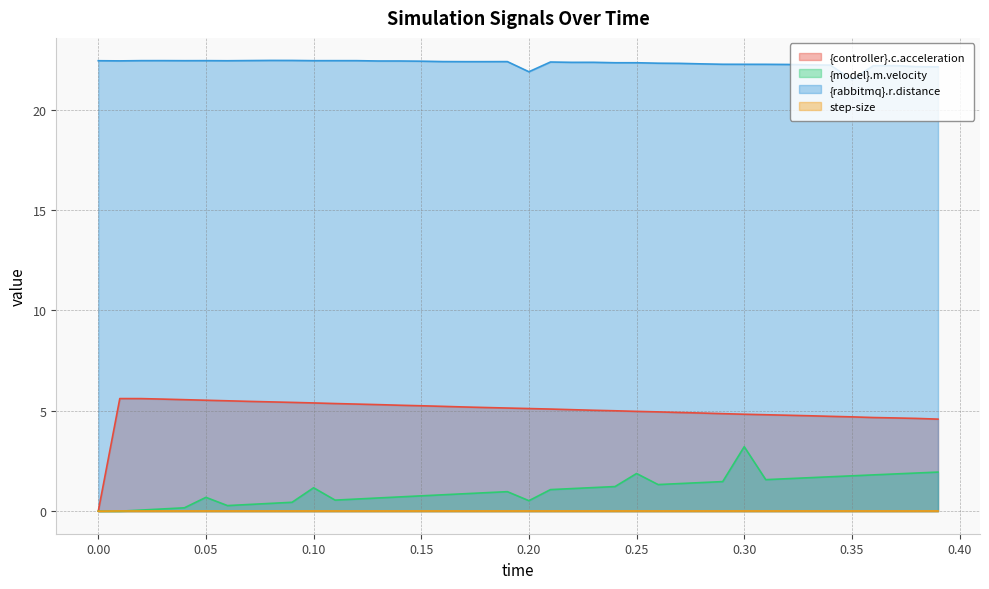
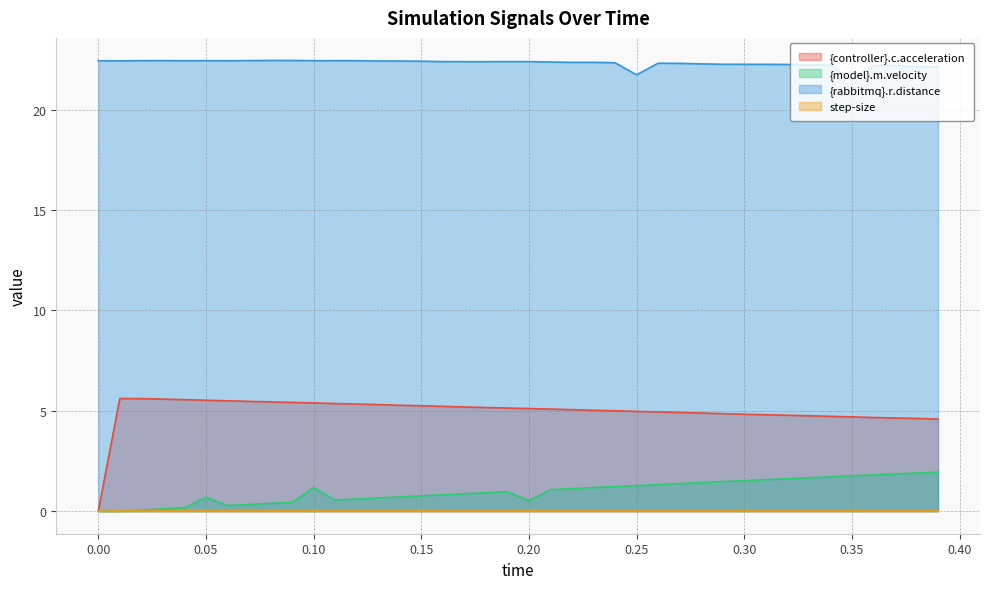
{rabbitmq}.r.distance, 0.20: 21.9 -> 22.4
{model}.m.velocity, 0.25: 1.9 -> 1.3
{rabbitmq}.r.distance, 0.25: 22.3 -> 21.7
{model}.m.velocity, 0.30: 3.2 -> 1.5
